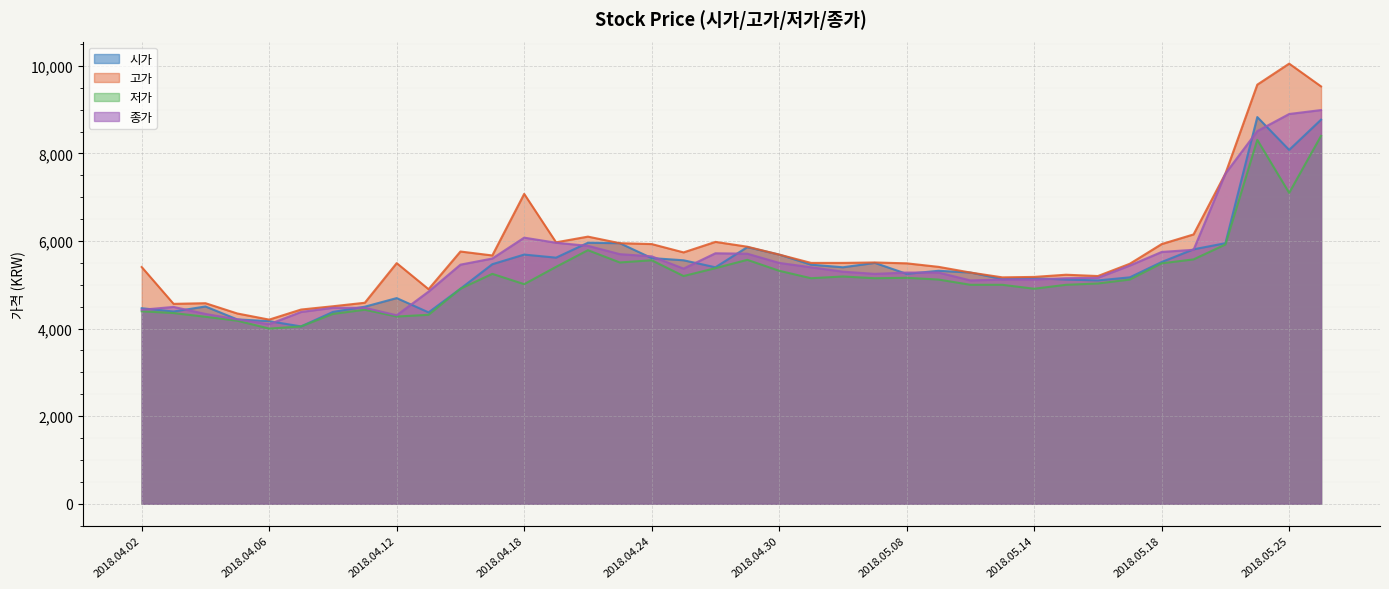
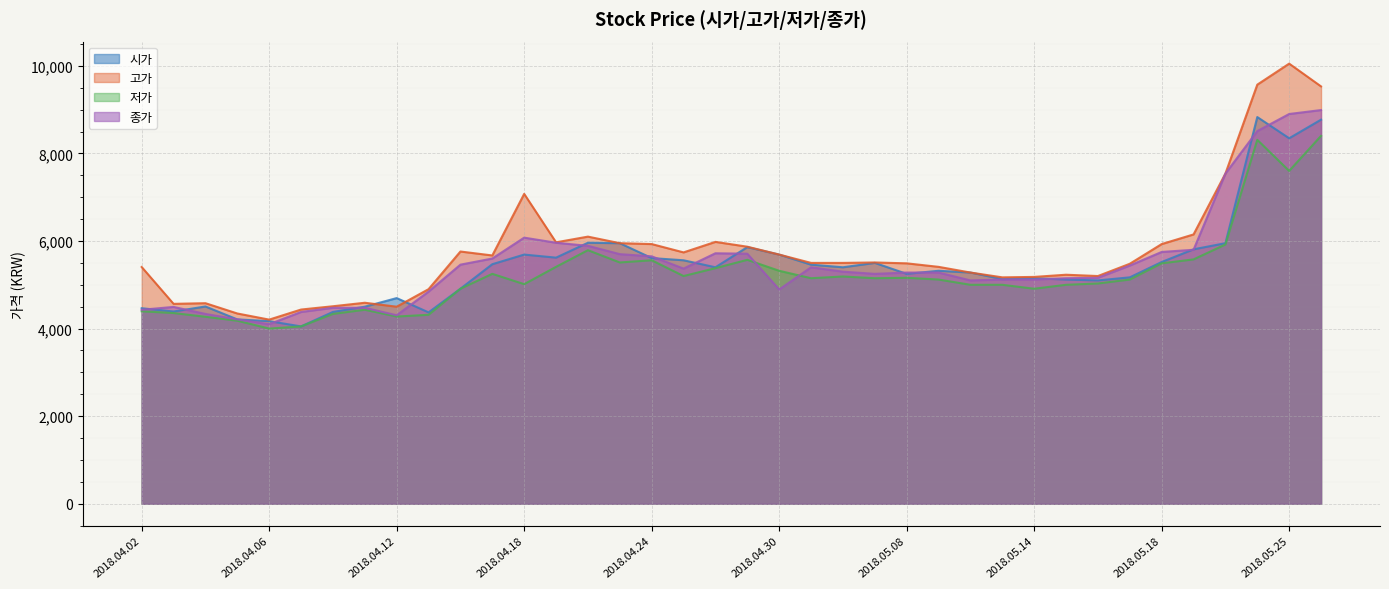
고가, 2018.04.12: 5,500 -> 4,500
종가, 2018.04.30: 5,500 -> 4,900
시가, 2018.05.25: 8,100 -> 8,300
저가, 2018.05.25: 7,100 -> 7,600
